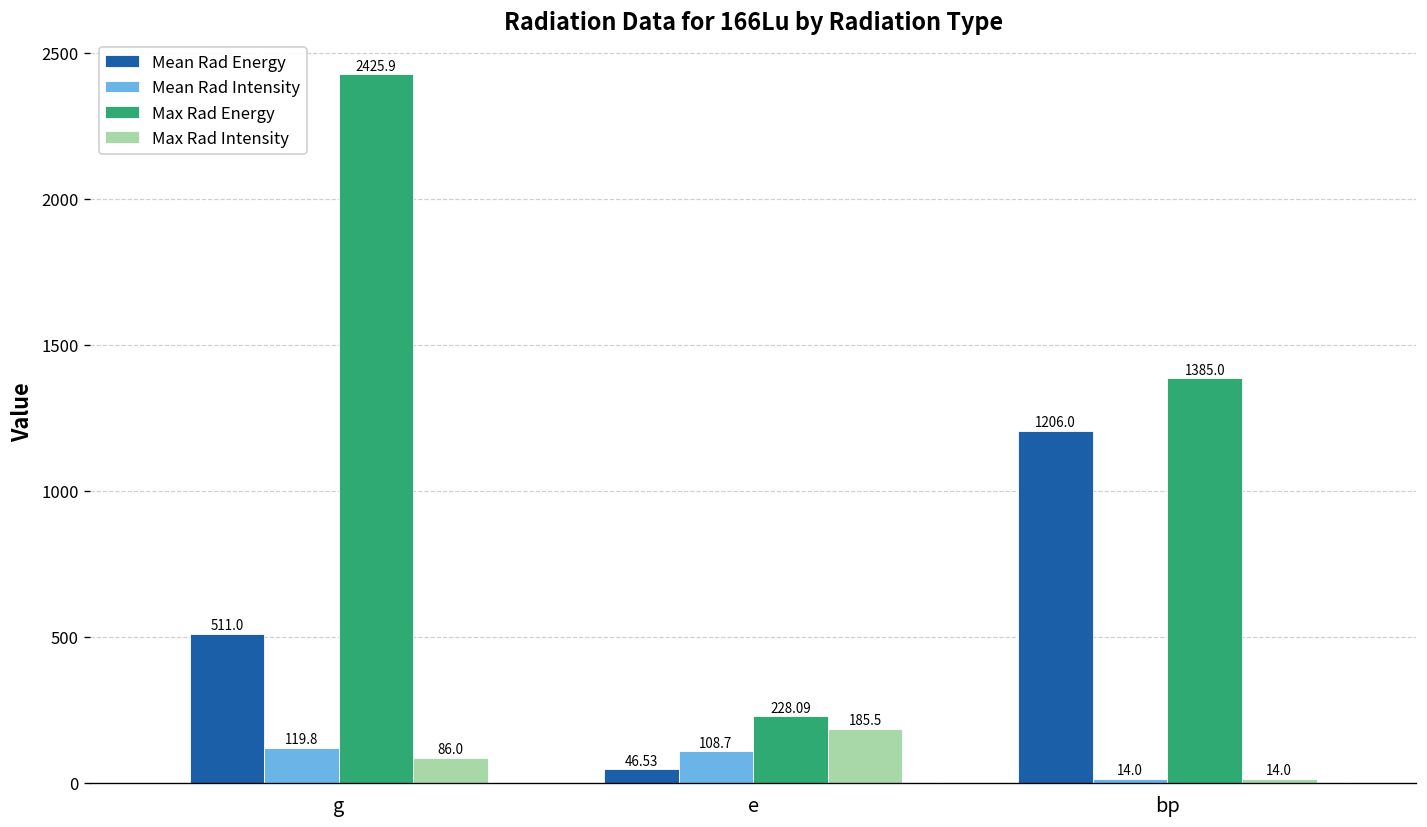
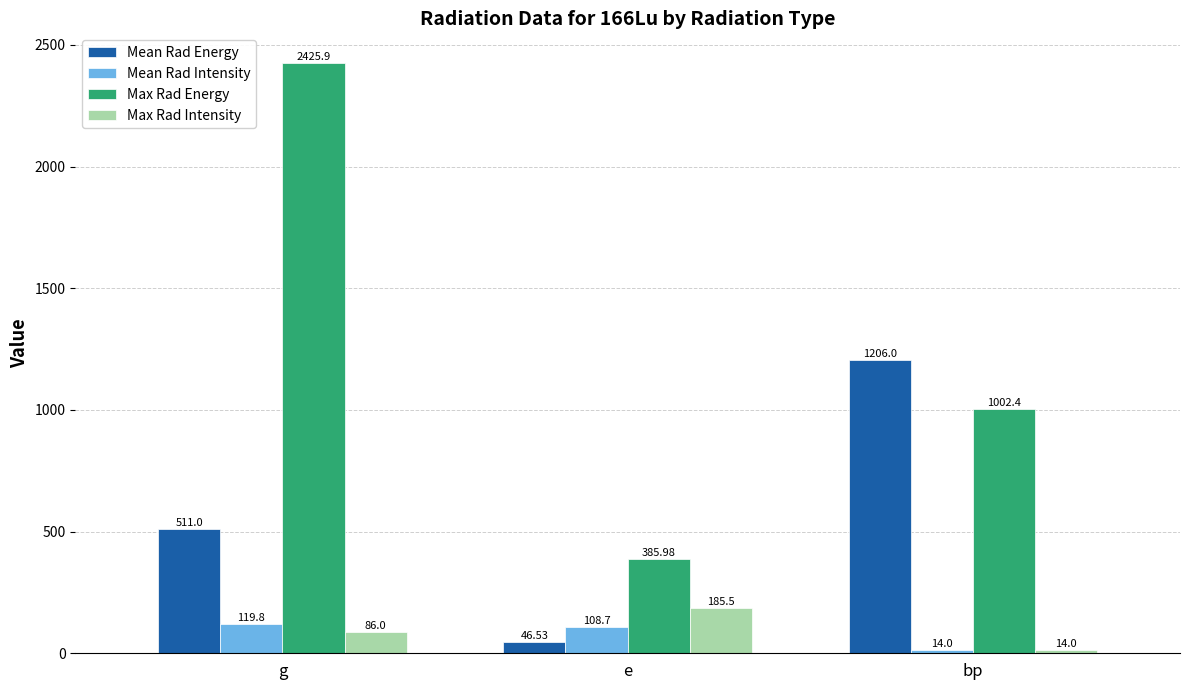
Max Rad Energy, e: 228.09 -> 385.98
Max Rad Energy, bp: 1385.0 -> 1002.4
